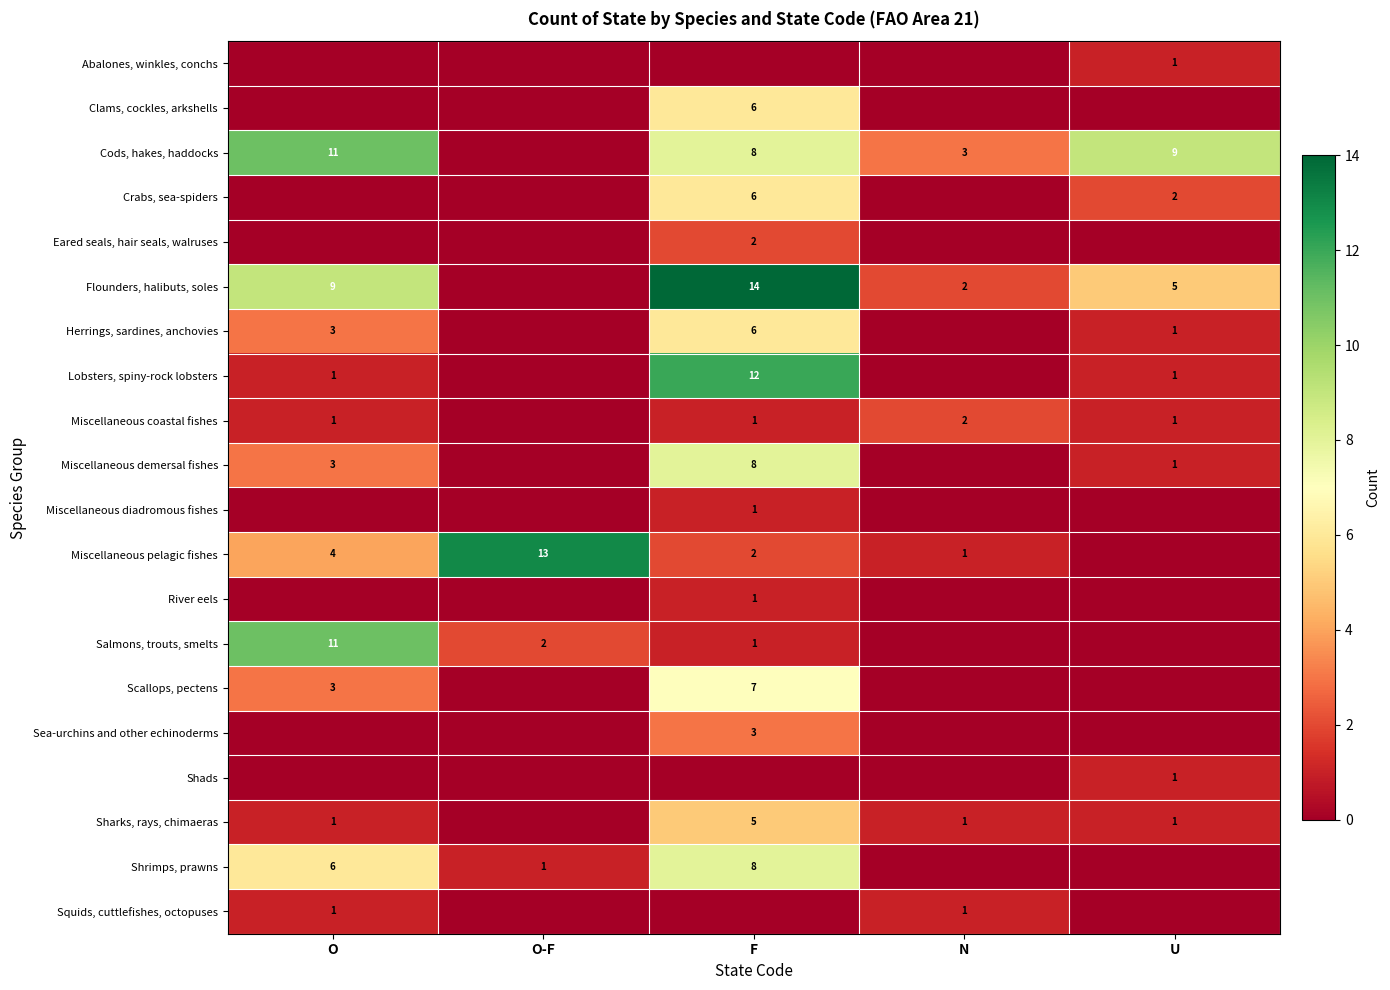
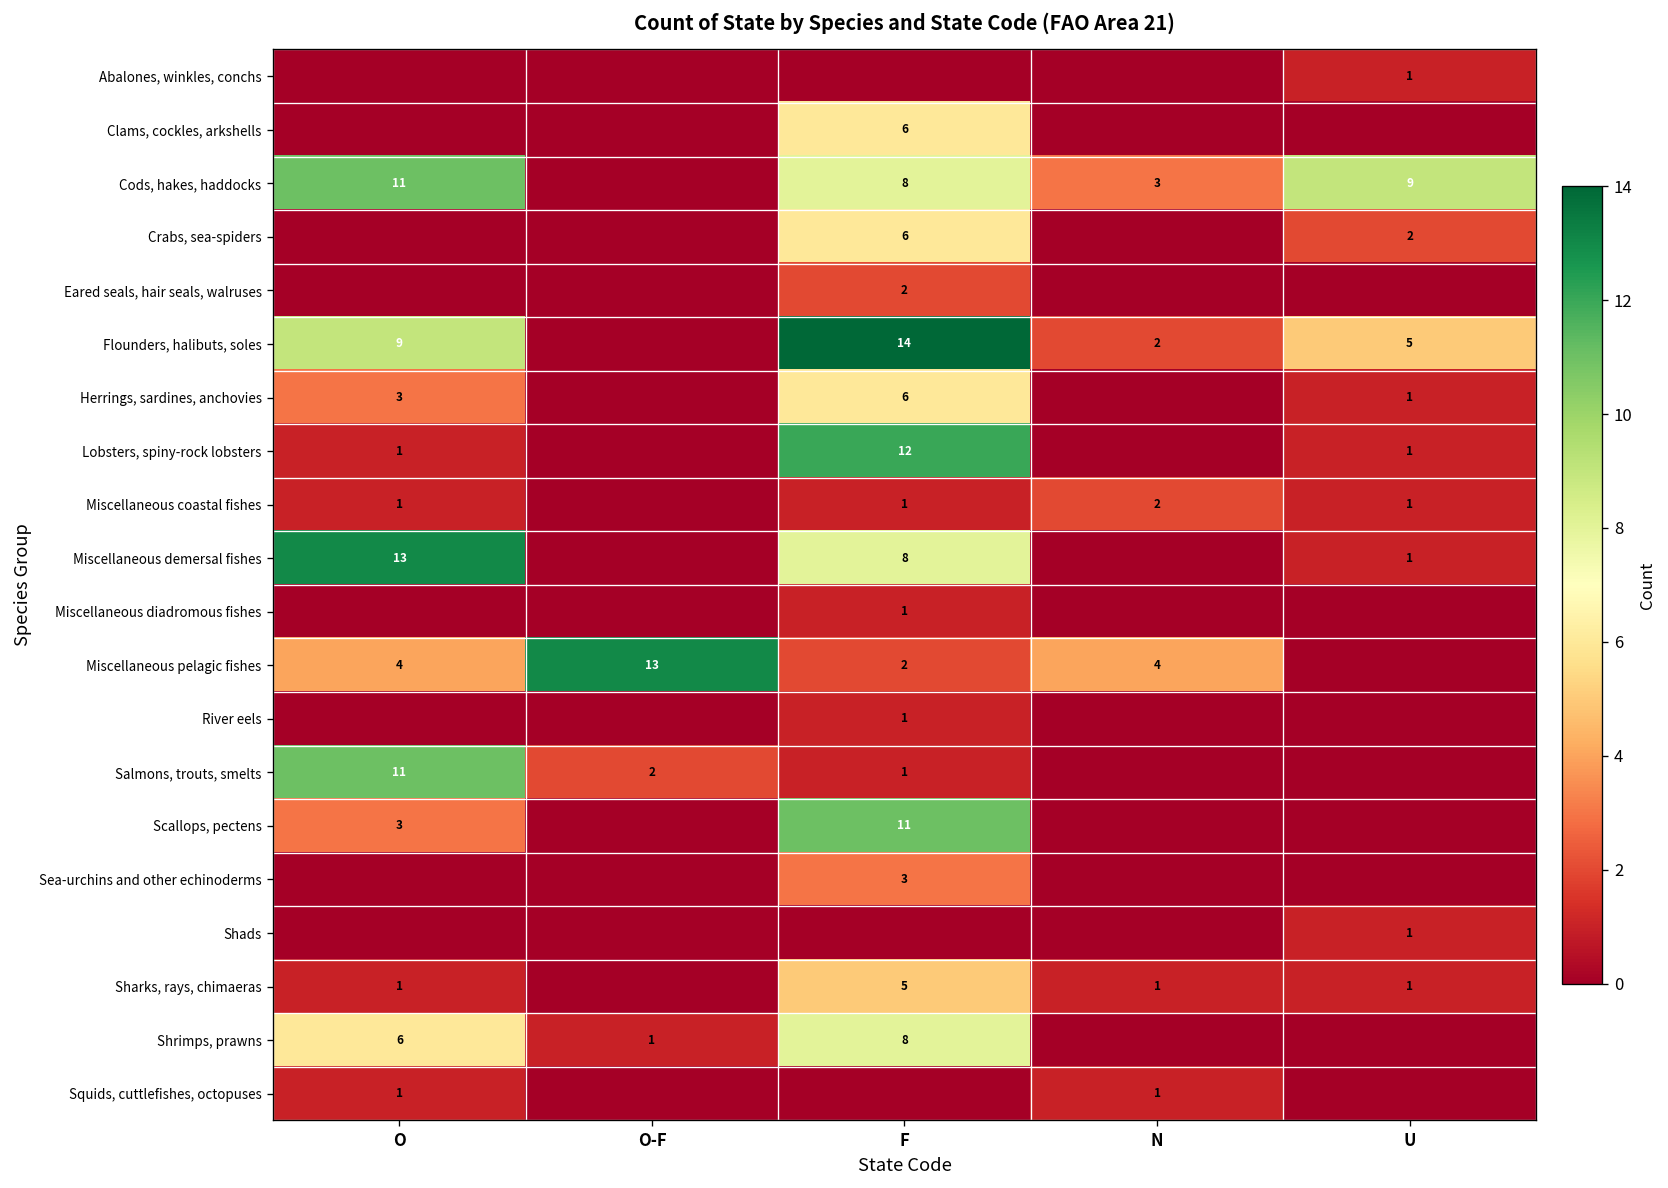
Miscellaneous demersal fishes, O: 3 -> 13
Miscellaneous pelagic fishes, N: 1 -> 4
Scallops, pectens, F: 7 -> 11
